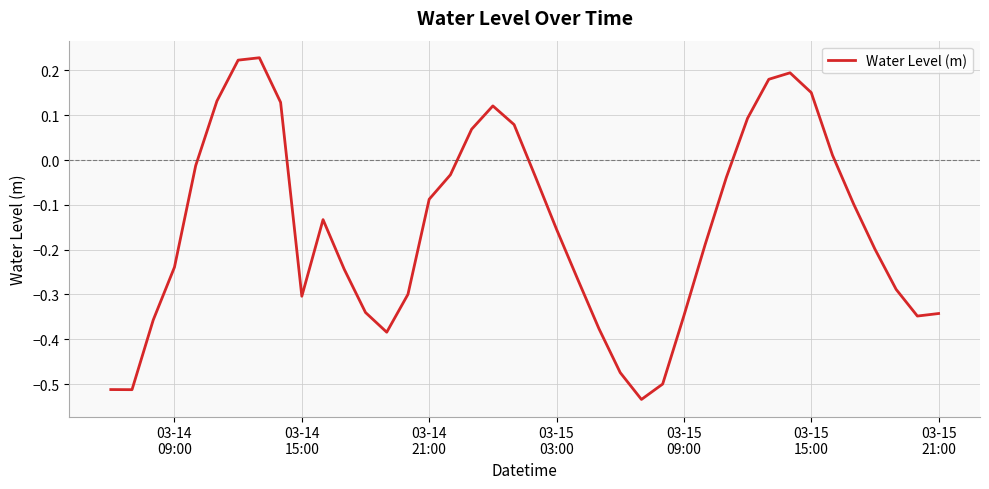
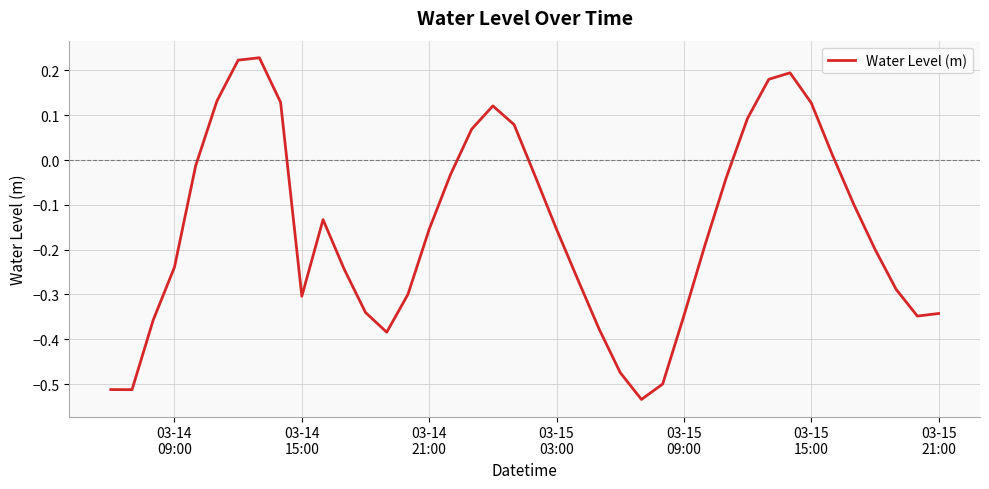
03-14 21:00: -0.09 -> -0.15
03-15 15:00: 0.15 -> 0.13
